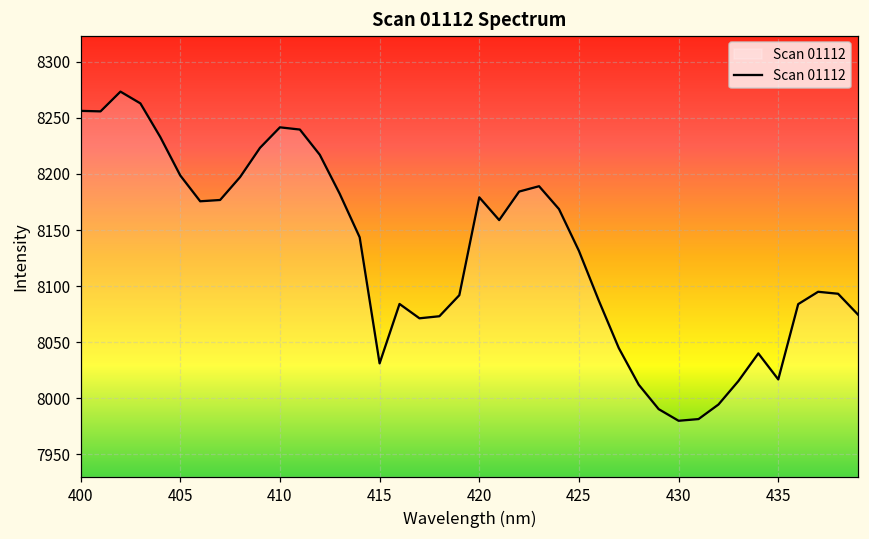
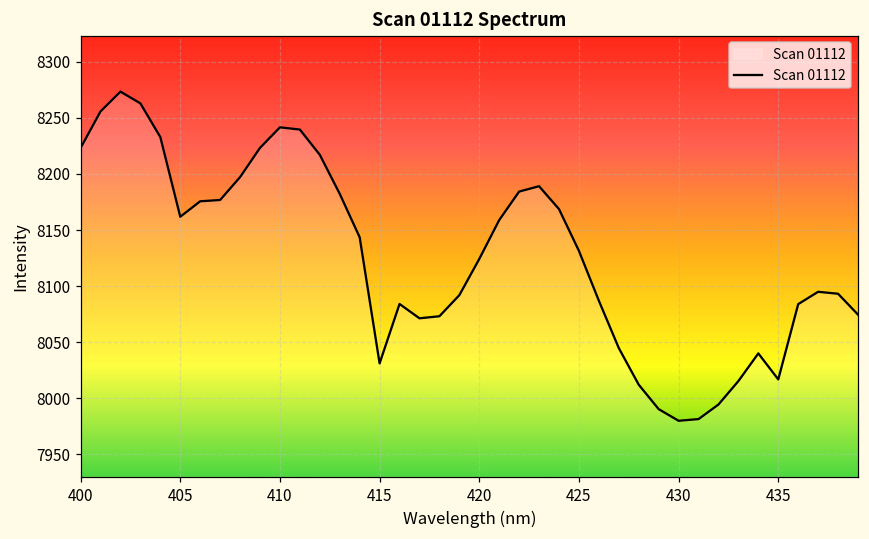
400: 8256 -> 8223
405: 8199 -> 8162
420: 8179 -> 8124
